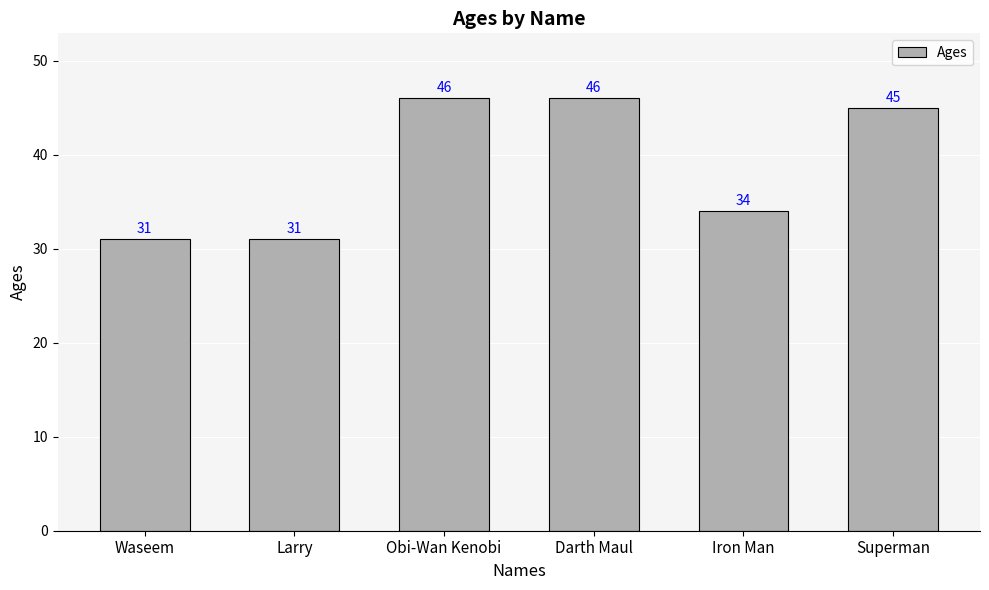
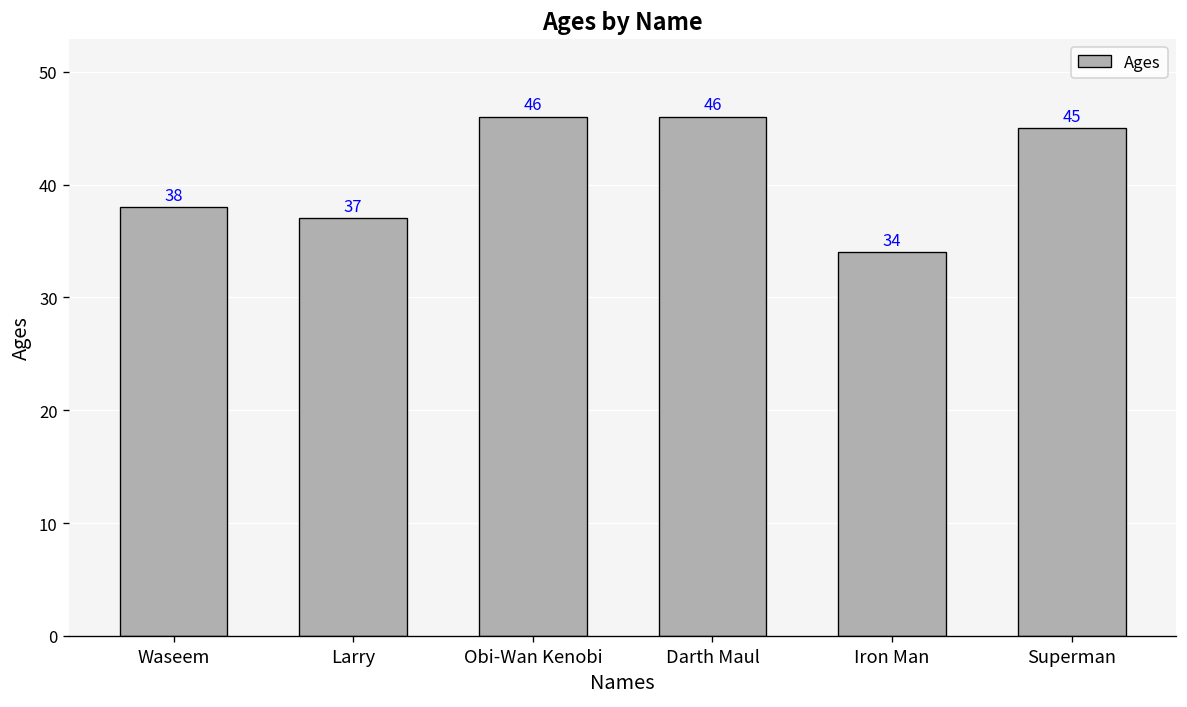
Waseem: 31 -> 38
Larry: 31 -> 37
